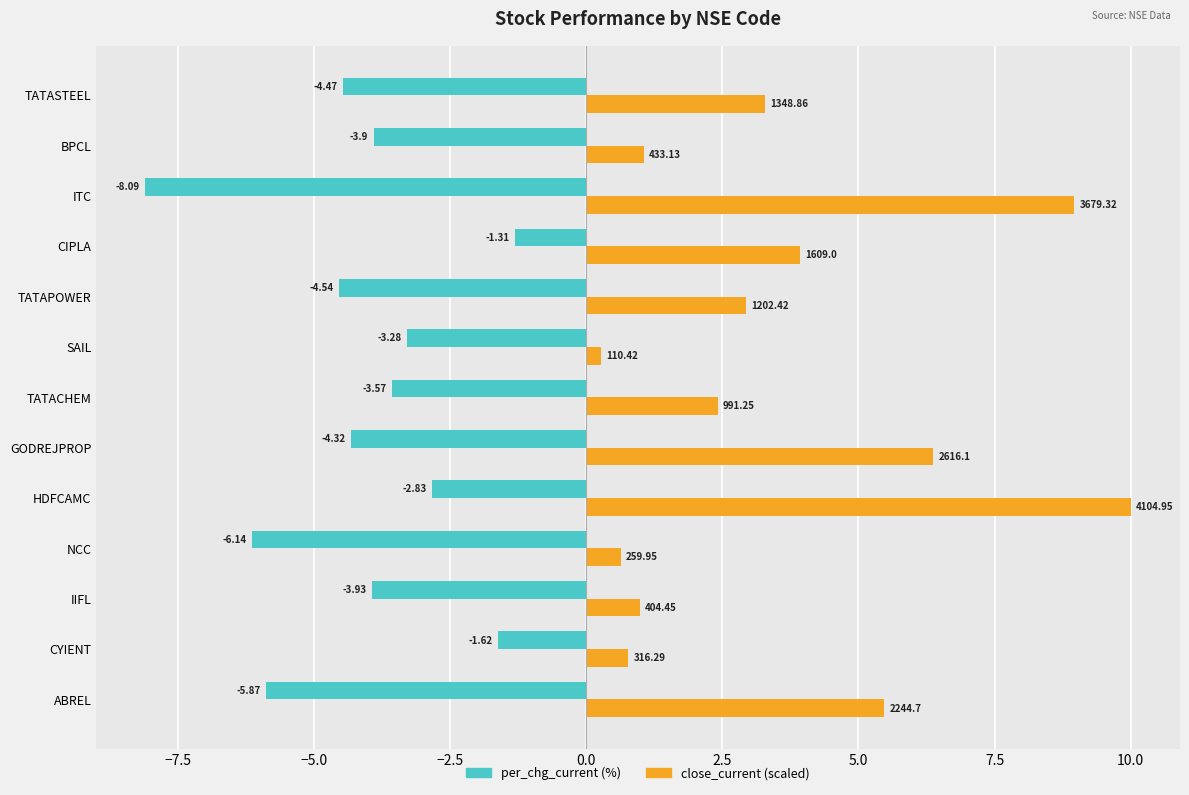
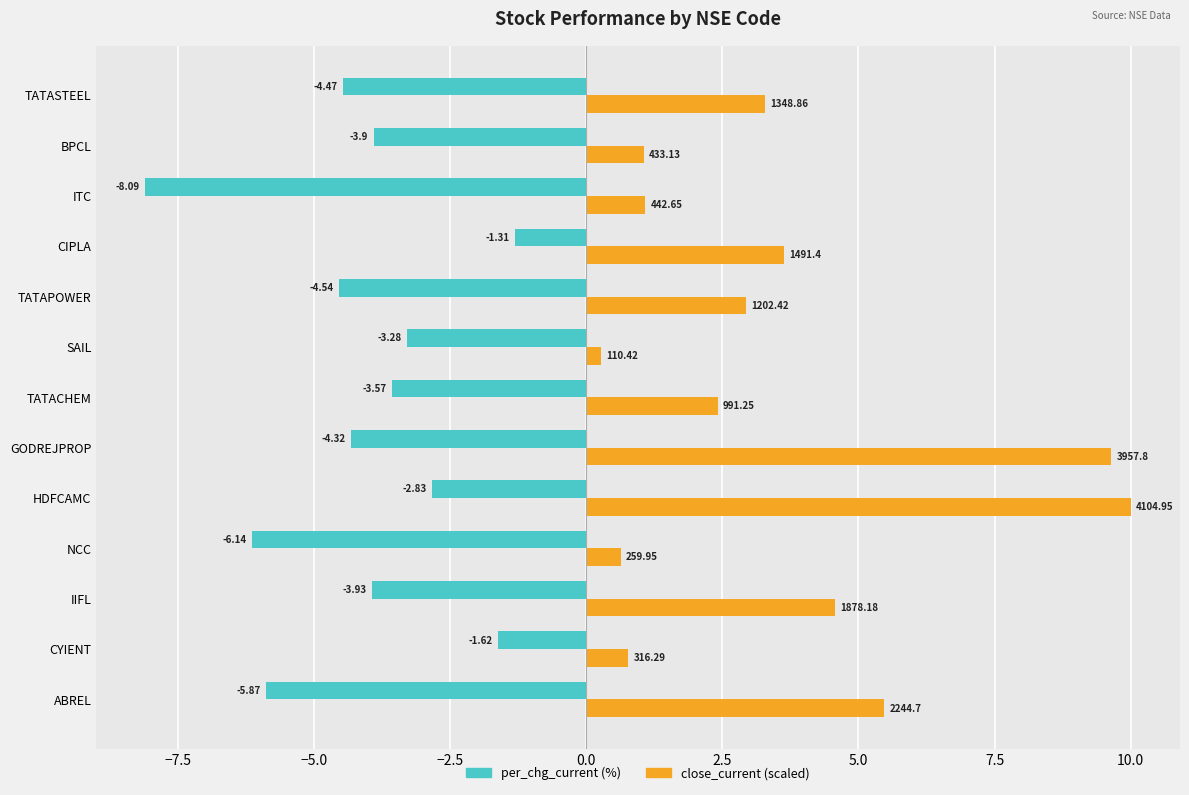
close_current (scaled), ITC: 3679.32 -> 442.65
close_current (scaled), CIPLA: 1609.0 -> 1491.4
close_current (scaled), GODREJPROP: 2616.1 -> 3957.8
close_current (scaled), IIFL: 404.45 -> 1878.18
